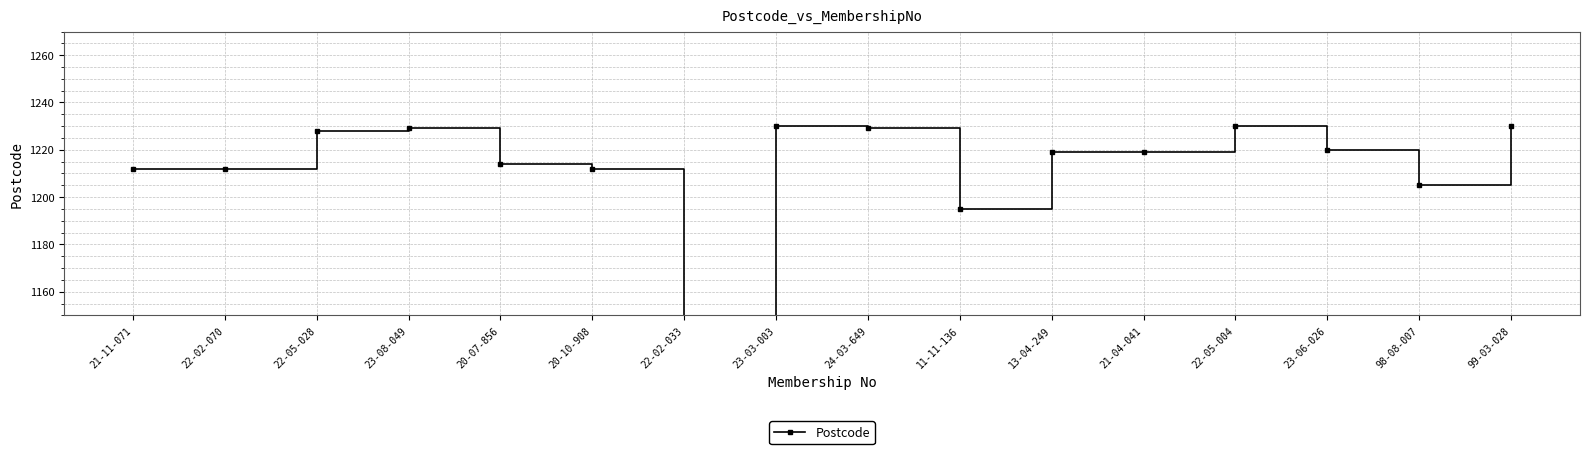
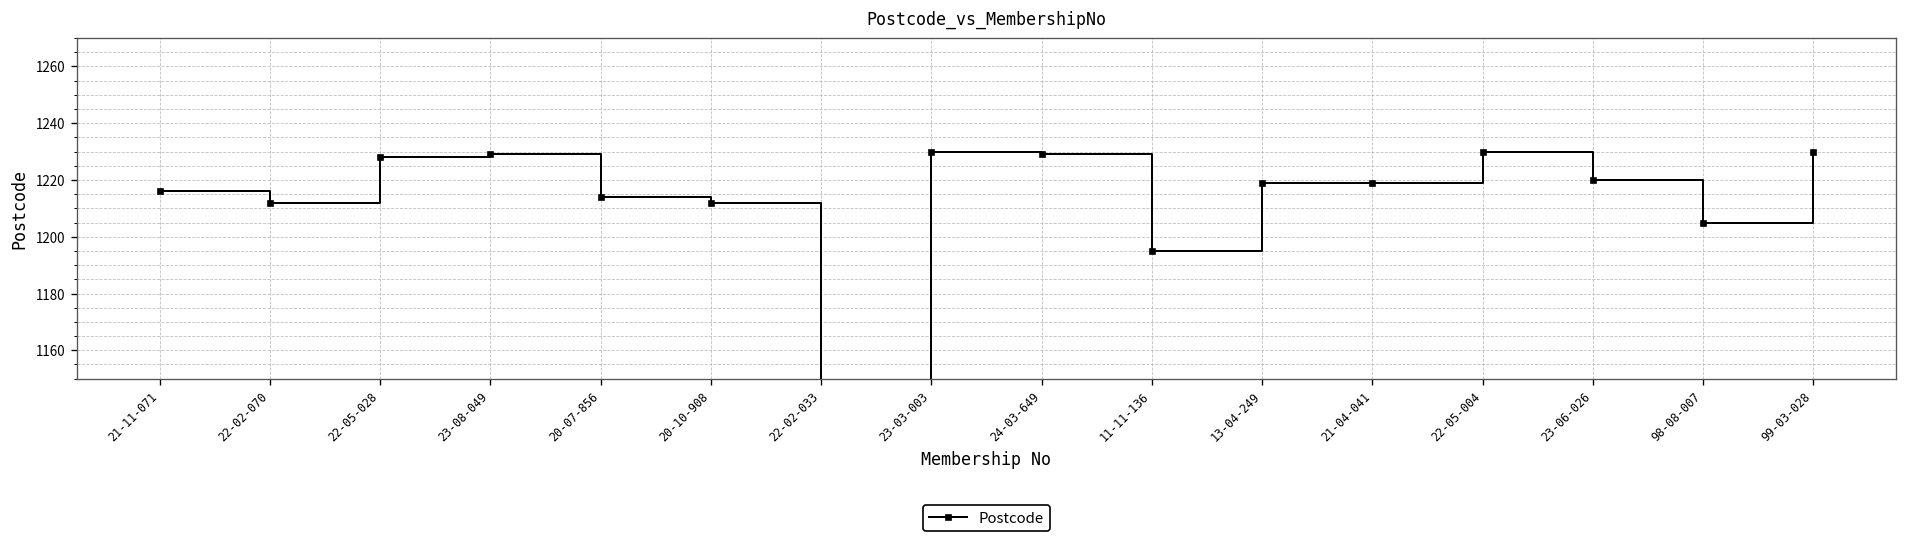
21-11-071: 1212 -> 1216
